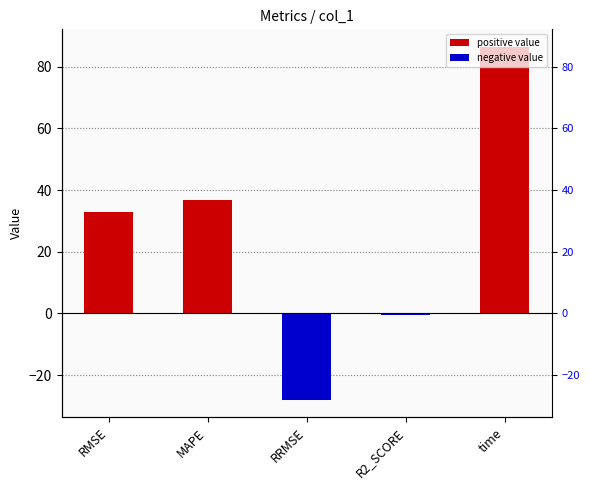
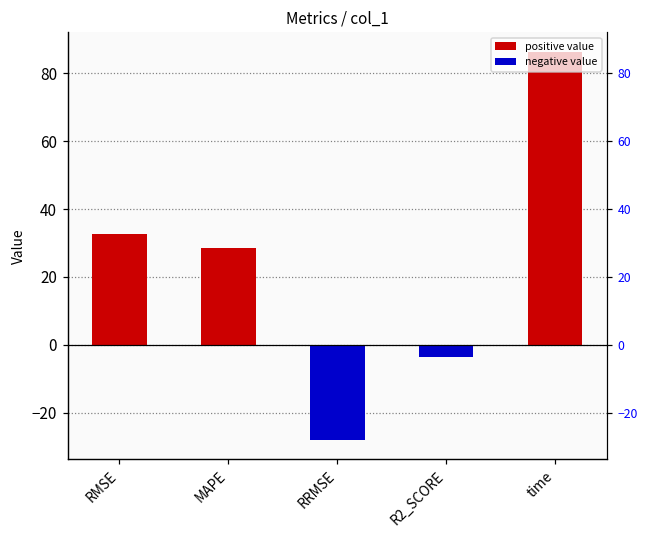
MAPE: 37 -> 29
R2_SCORE: 0 -> -4
